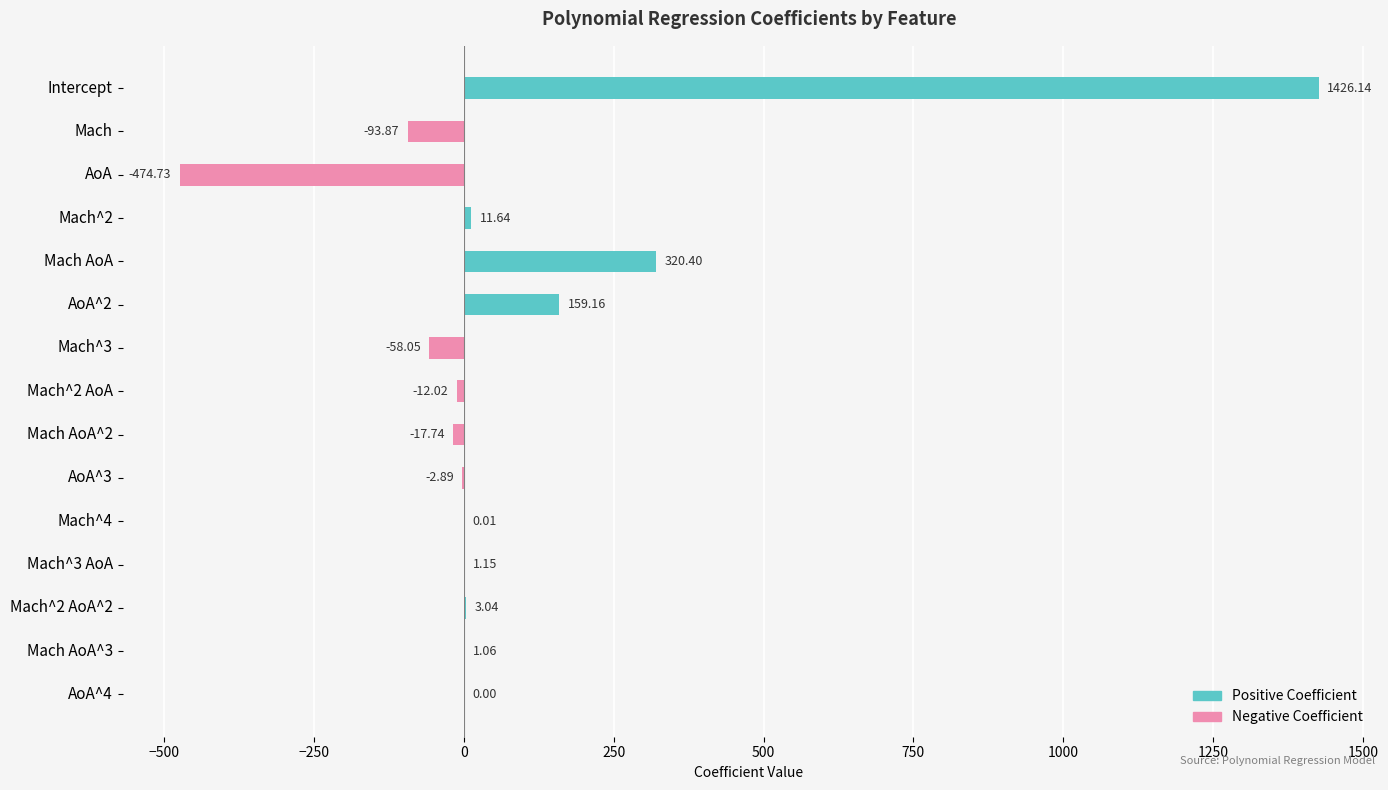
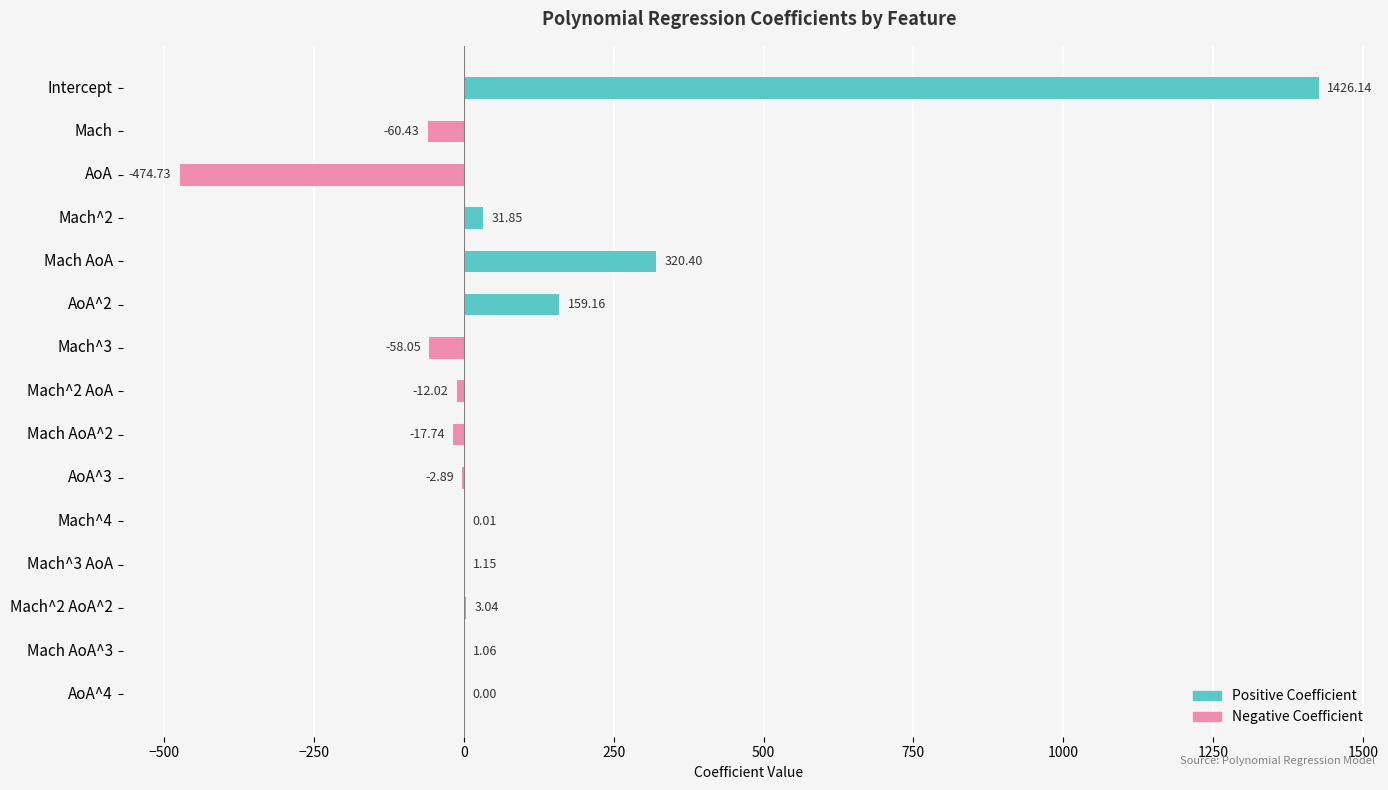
Negative Coefficient, Mach: -93.87 -> -60.43
Positive Coefficient, Mach^2: 11.64 -> 31.85
